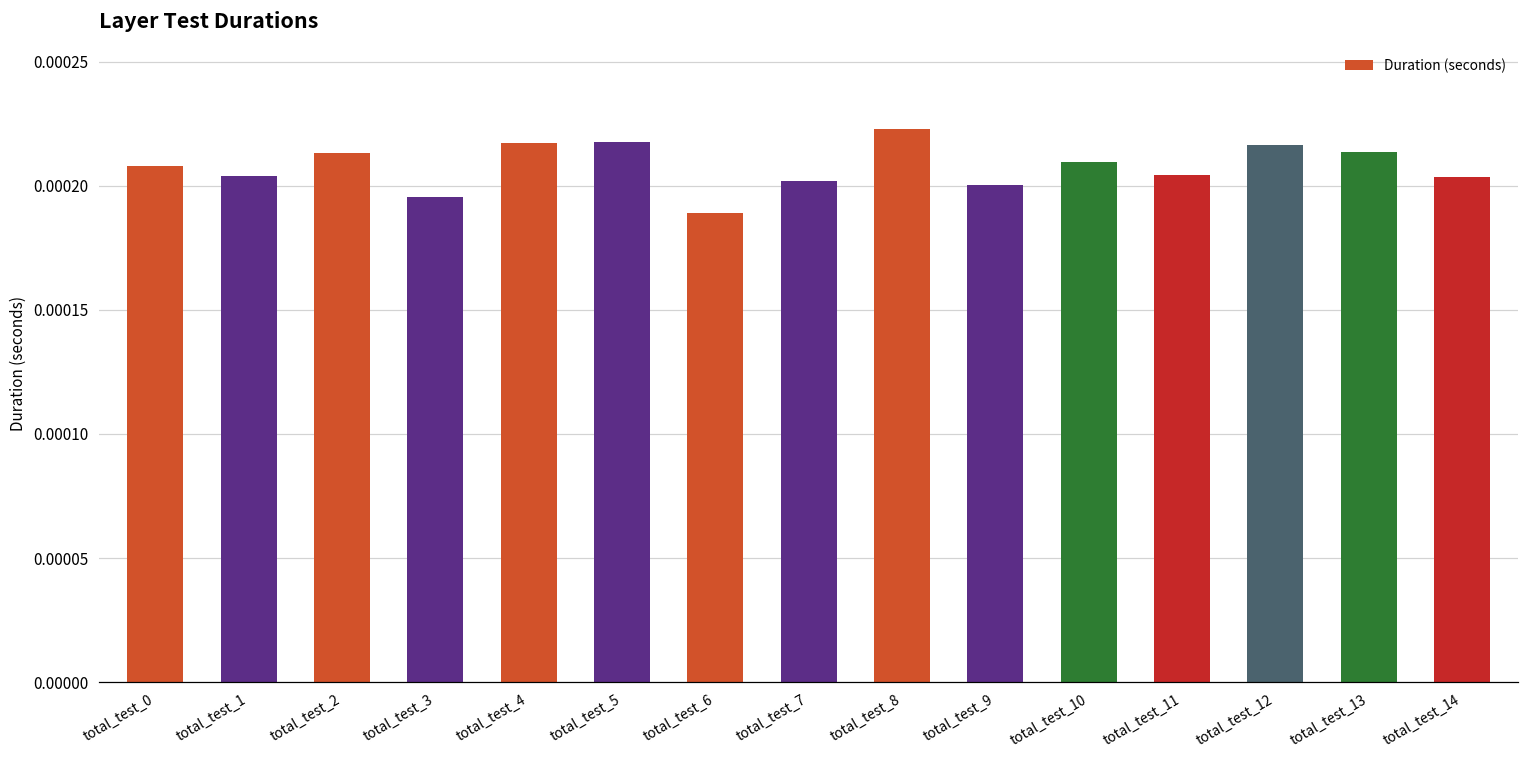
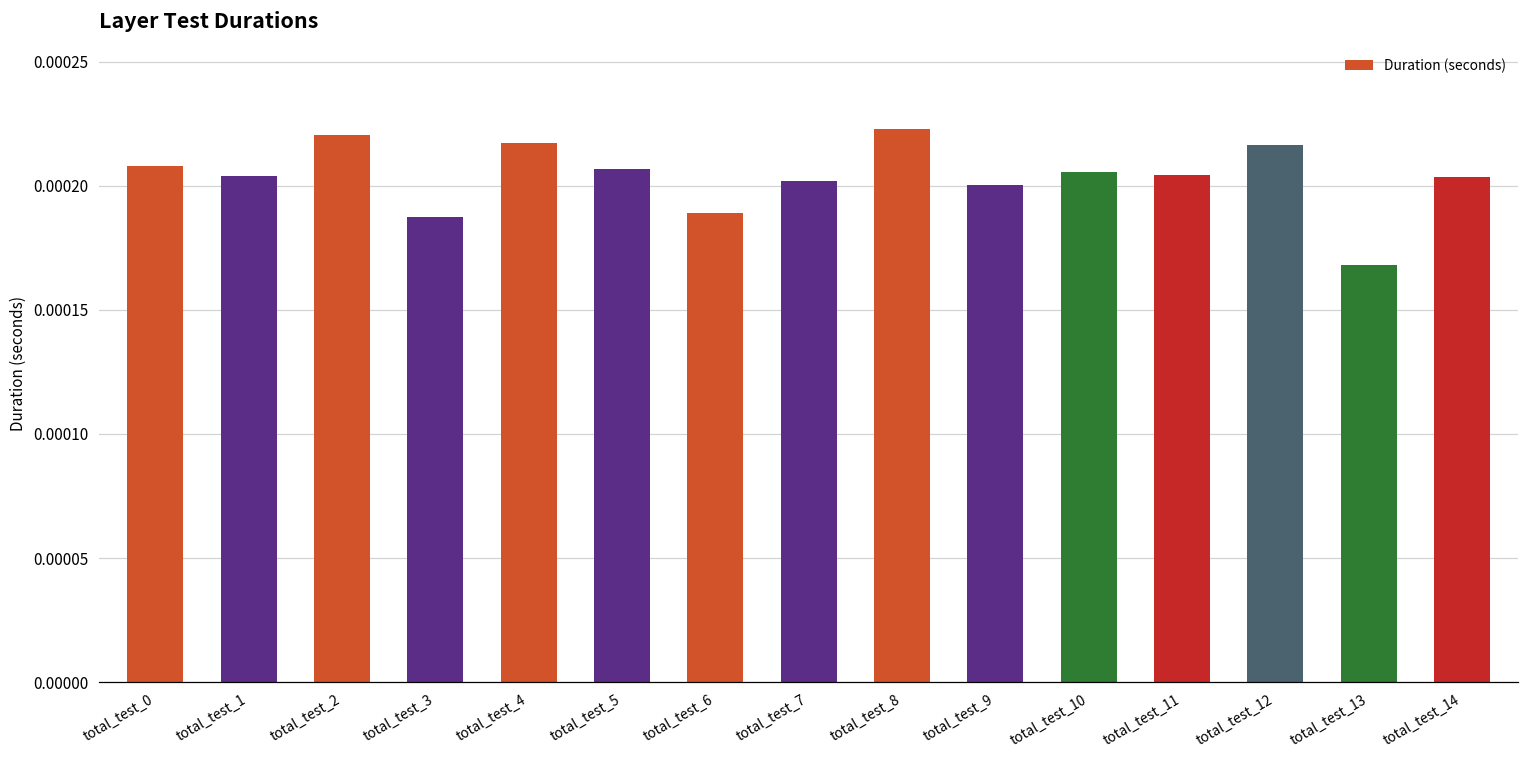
total_test_2: 0.000213 -> 0.000220
total_test_3: 0.000195 -> 0.000187
total_test_5: 0.000217 -> 0.000207
total_test_10: 0.000210 -> 0.000206
total_test_13: 0.000214 -> 0.000168
